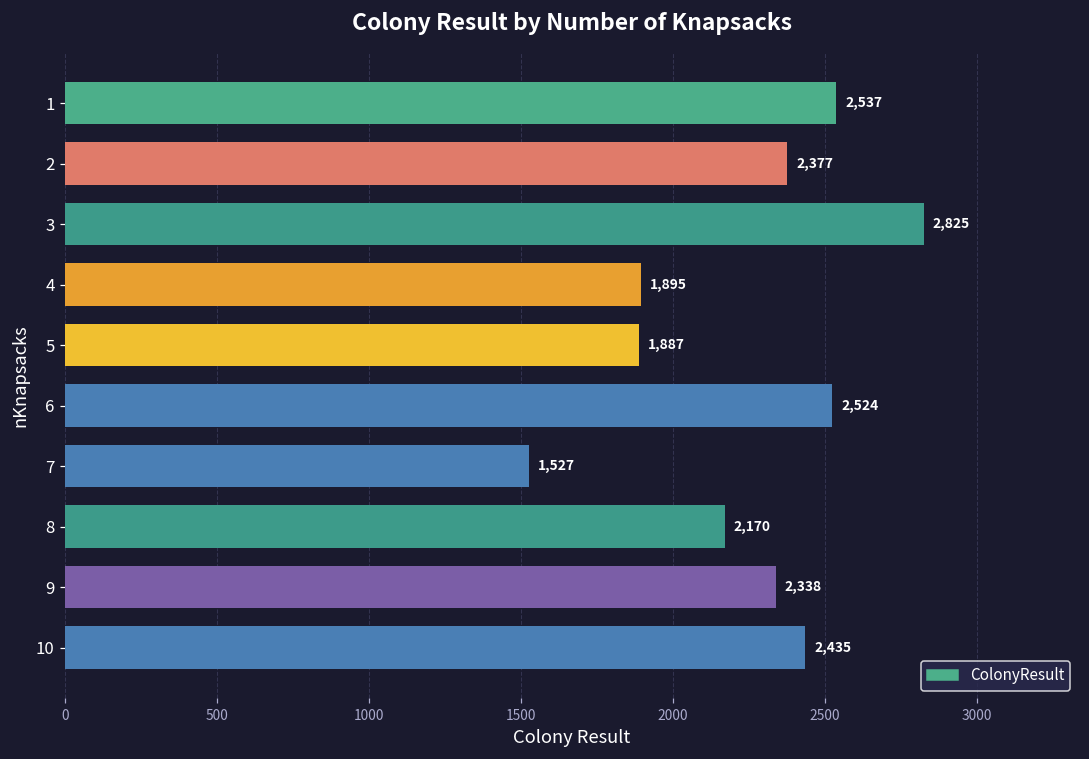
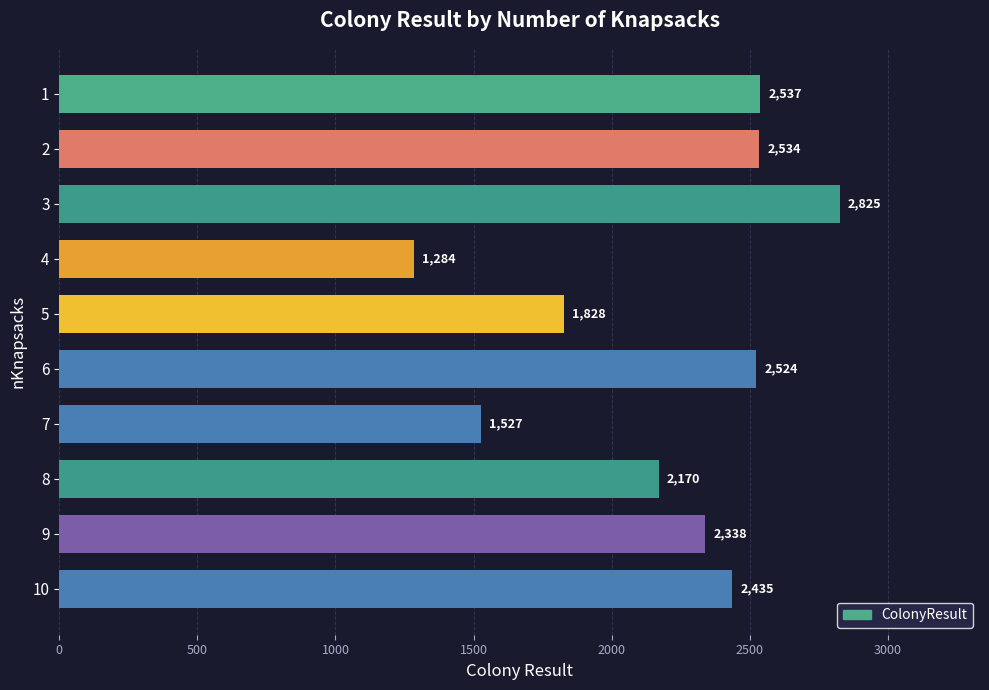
2: 2,377 -> 2,534
4: 1,895 -> 1,284
5: 1,887 -> 1,828
